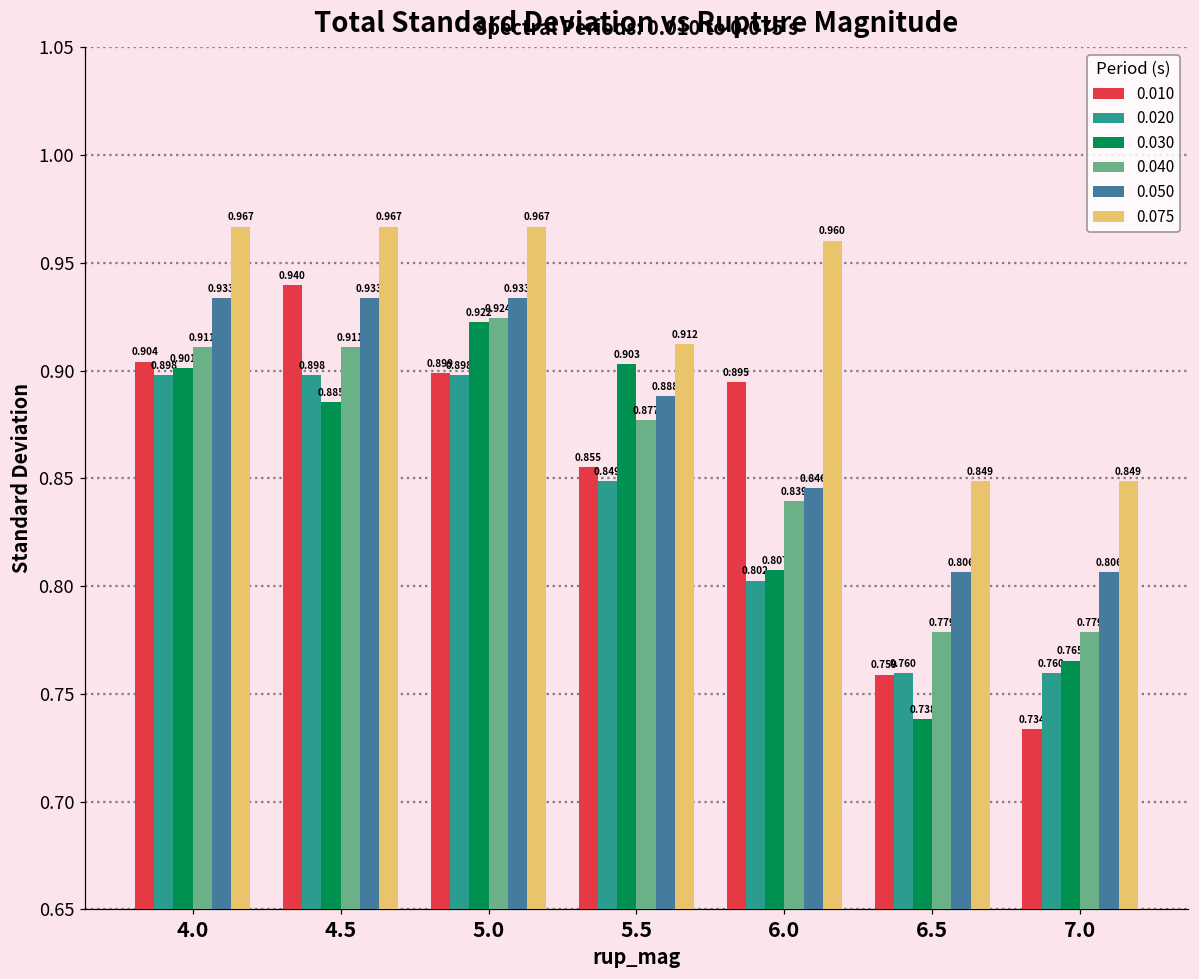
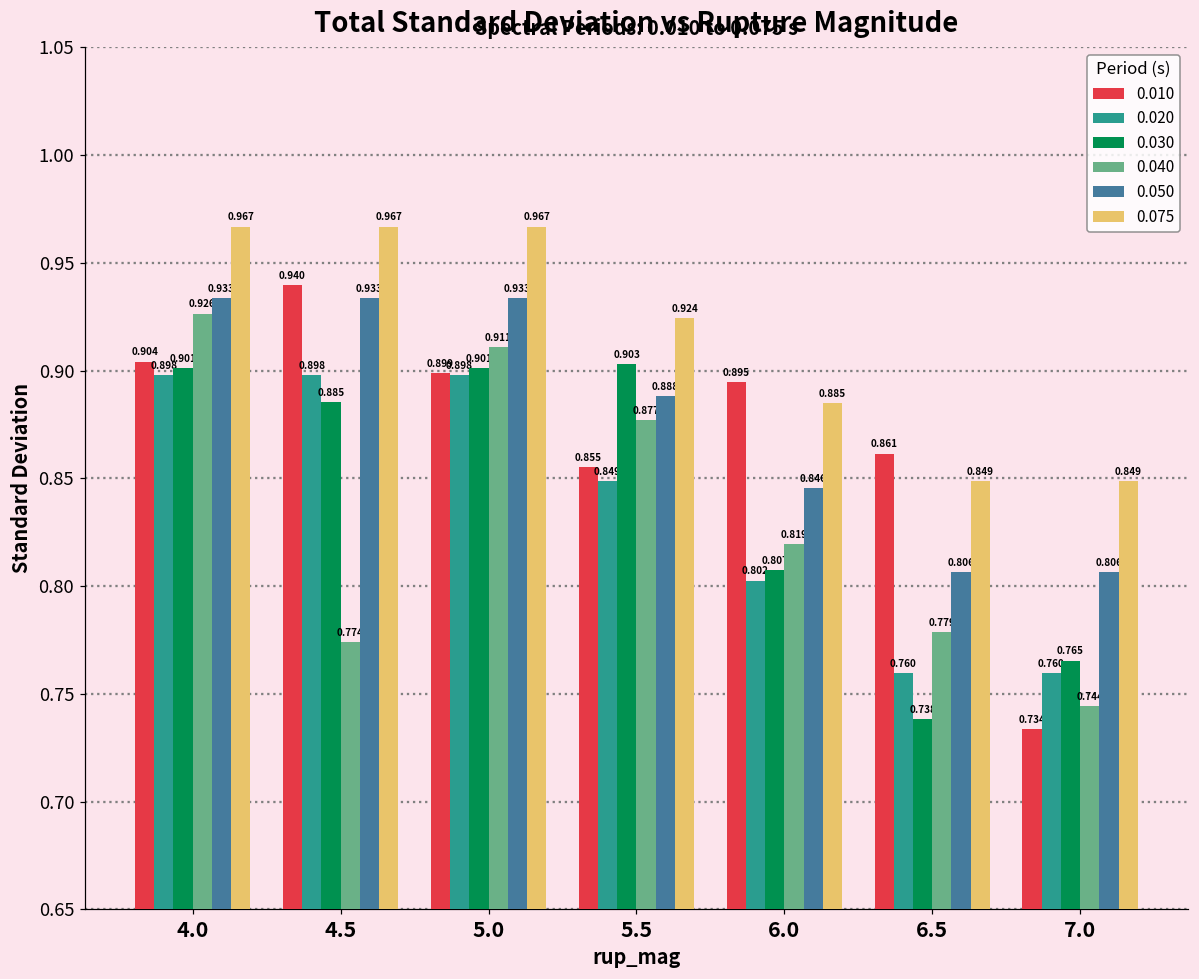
0.040, 4.0: 0.911 -> 0.926
0.040, 4.5: 0.911 -> 0.774
0.030, 5.0: 0.922 -> 0.901
0.040, 5.0: 0.924 -> 0.911
0.075, 5.5: 0.912 -> 0.924
0.040, 6.0: 0.839 -> 0.819
0.075, 6.0: 0.960 -> 0.885
0.010, 6.5: 0.759 -> 0.861
0.040, 7.0: 0.779 -> 0.744
